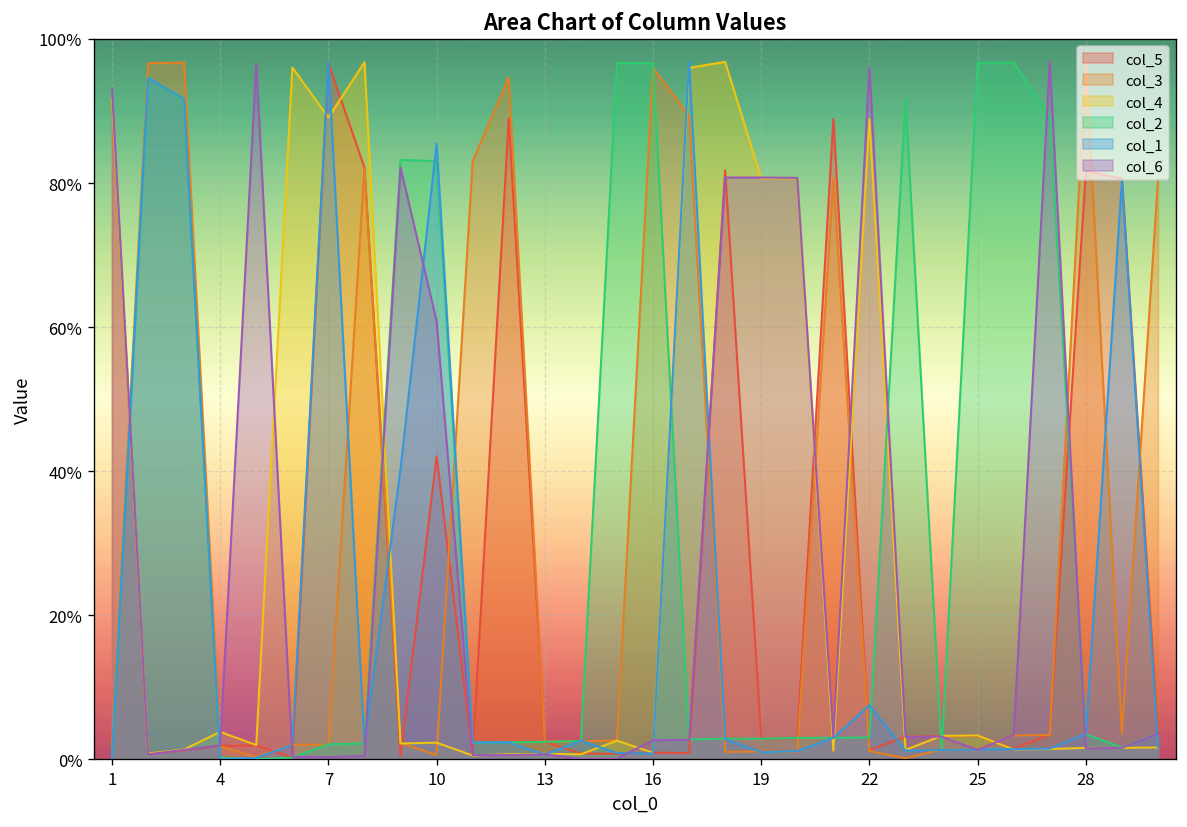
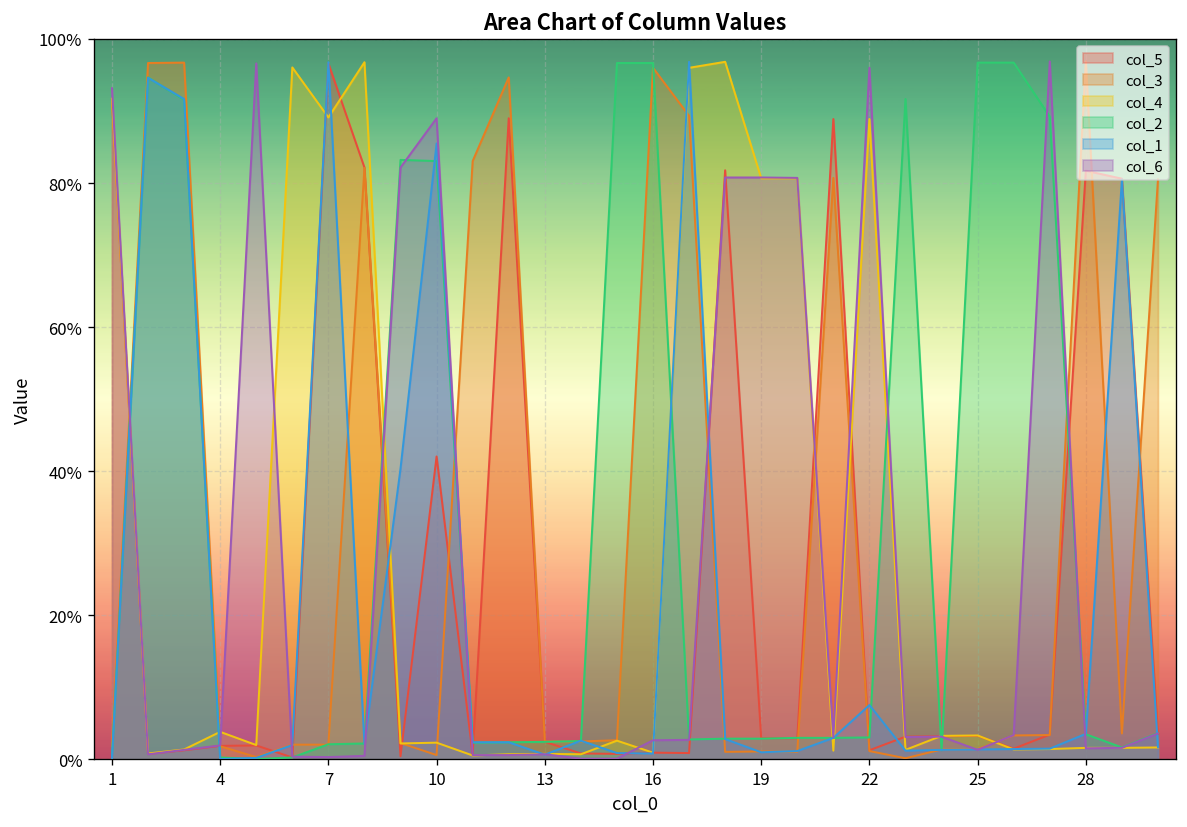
col_6, 10: 61% -> 89%
